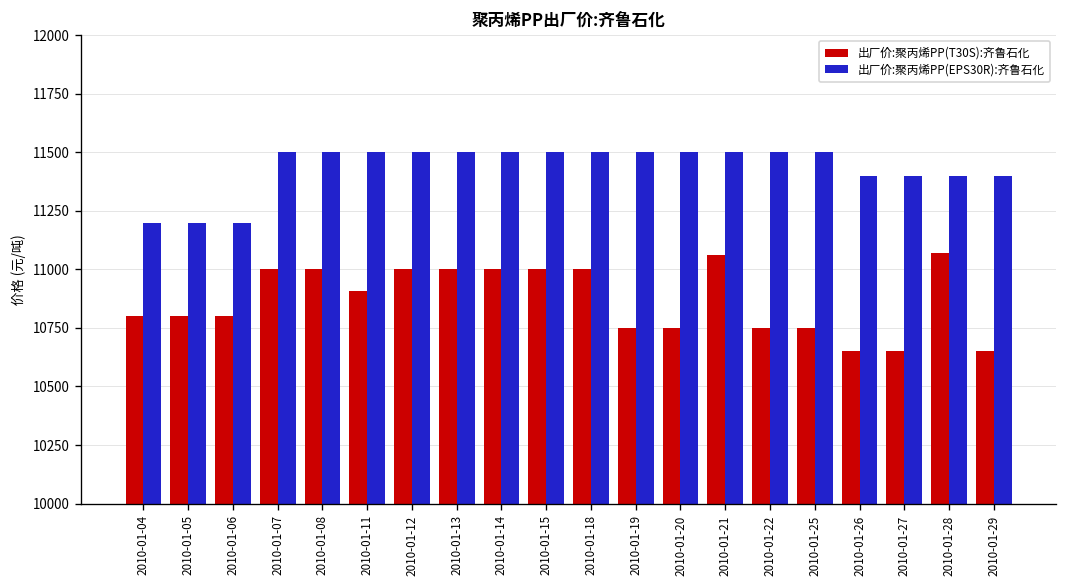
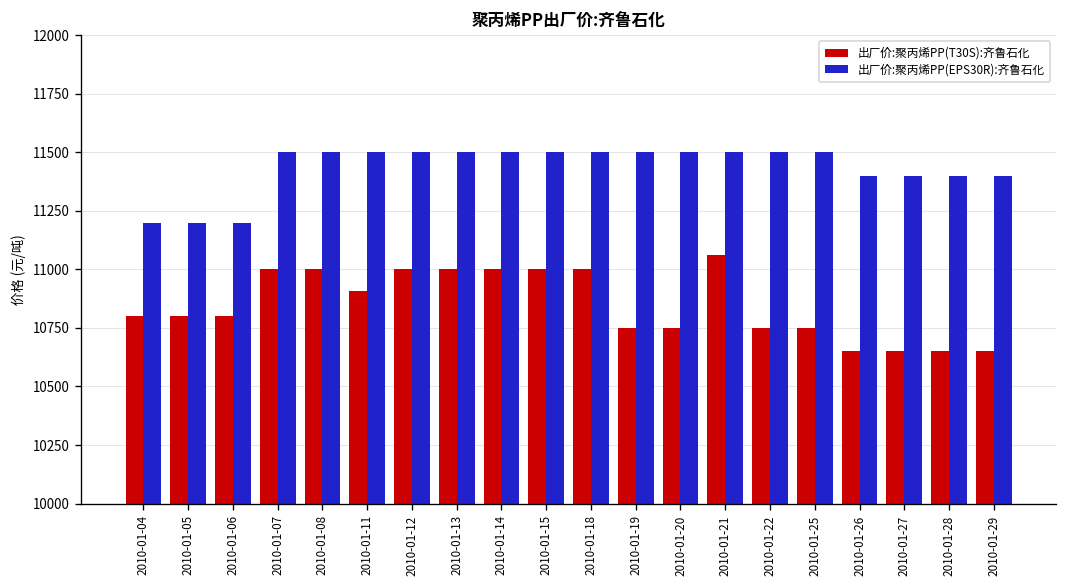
出厂价:聚丙烯PP(T30S):齐鲁石化, 2010-01-28: 11070 -> 10650
